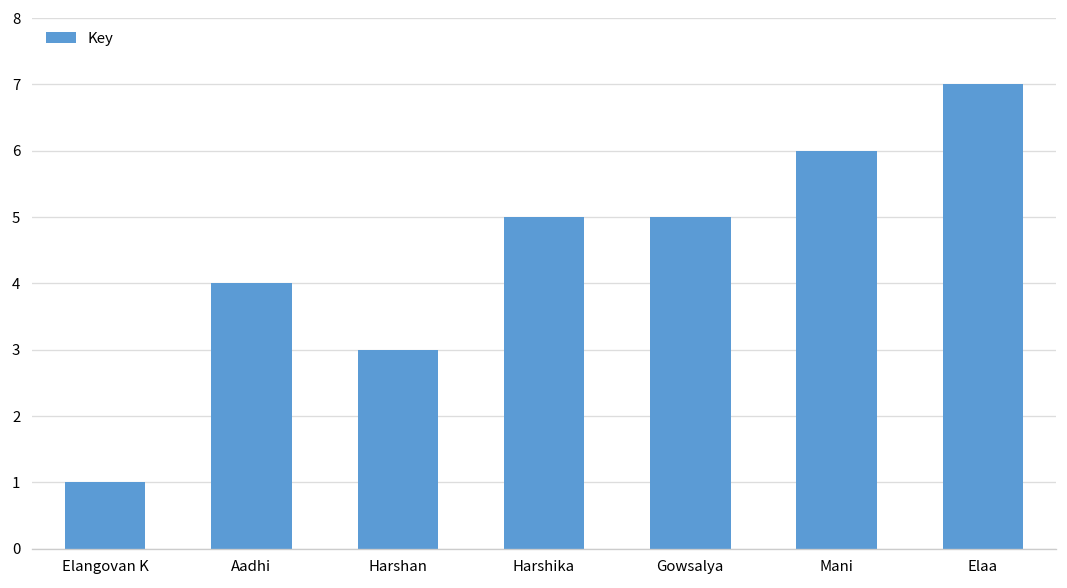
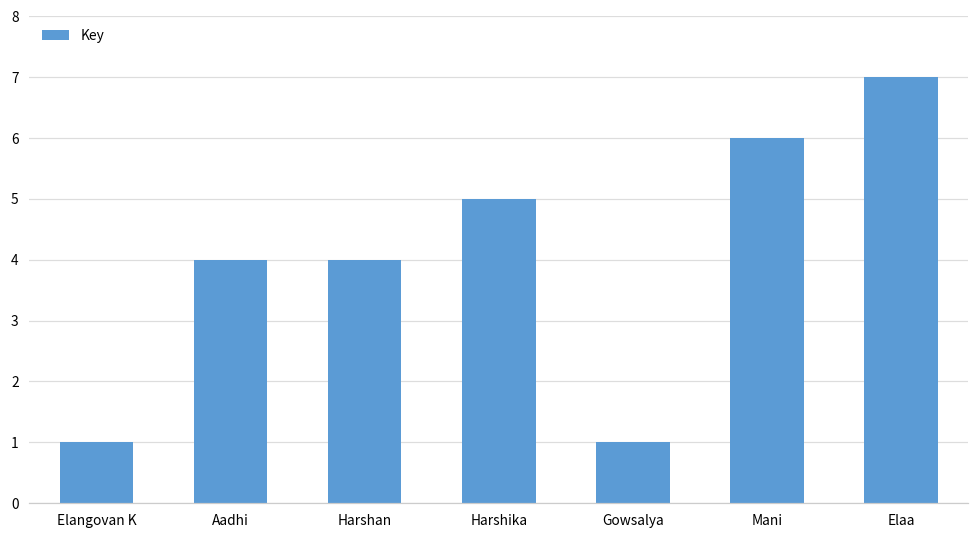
Harshan: 3 -> 4
Gowsalya: 5 -> 1
